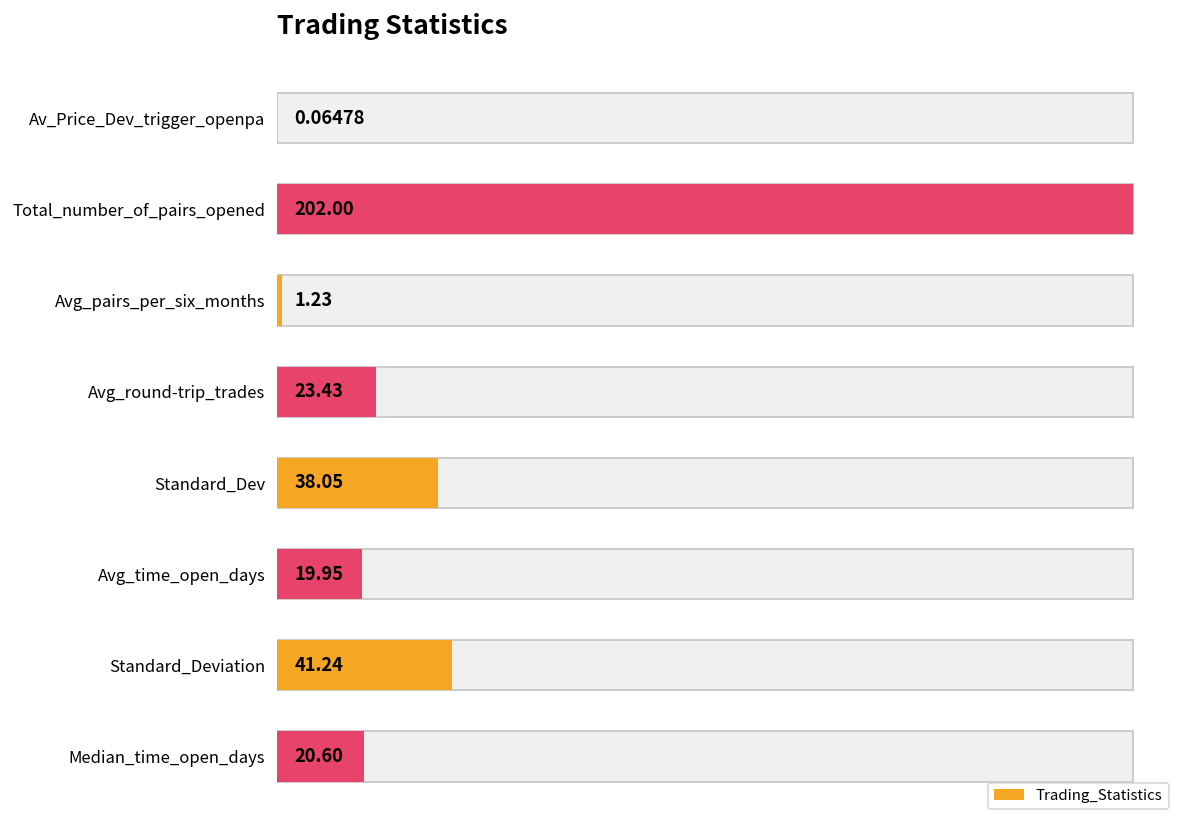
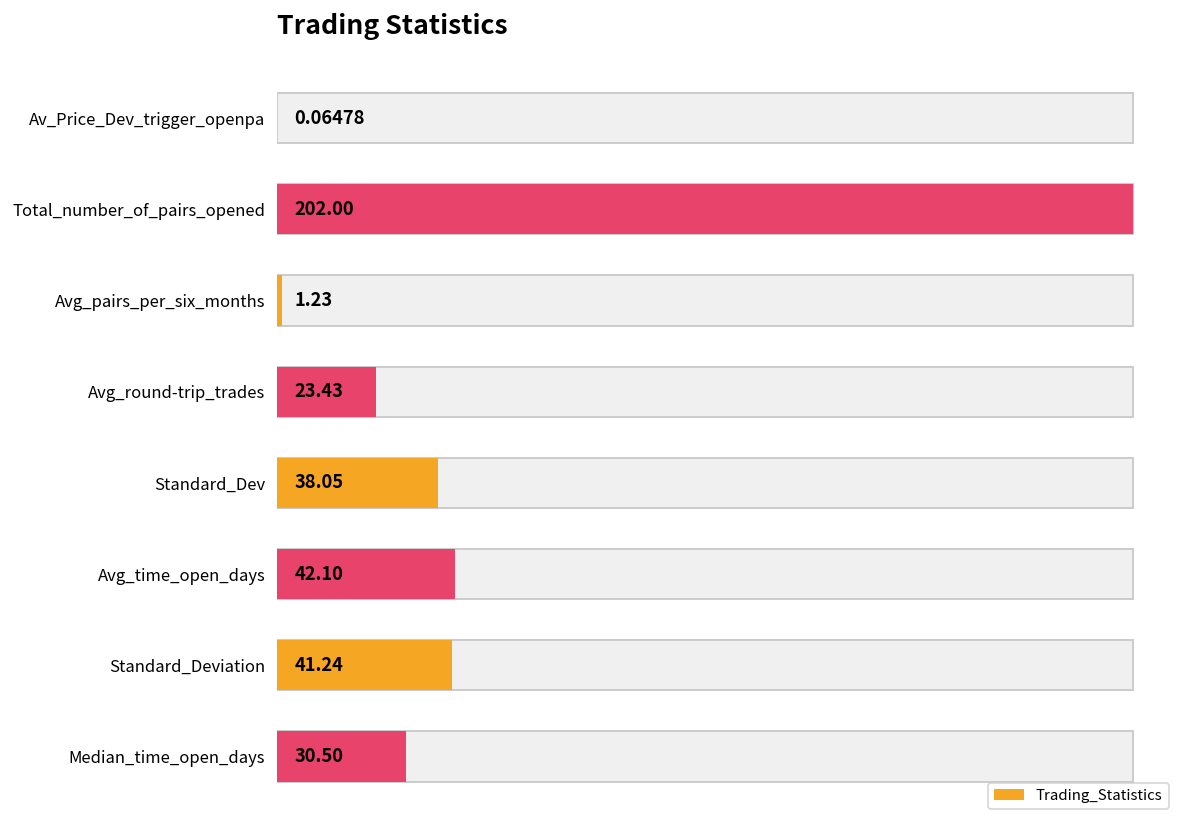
Trading_Statistics, Avg_time_open_days: 19.95 -> 42.10
Trading_Statistics, Median_time_open_days: 20.60 -> 30.50
